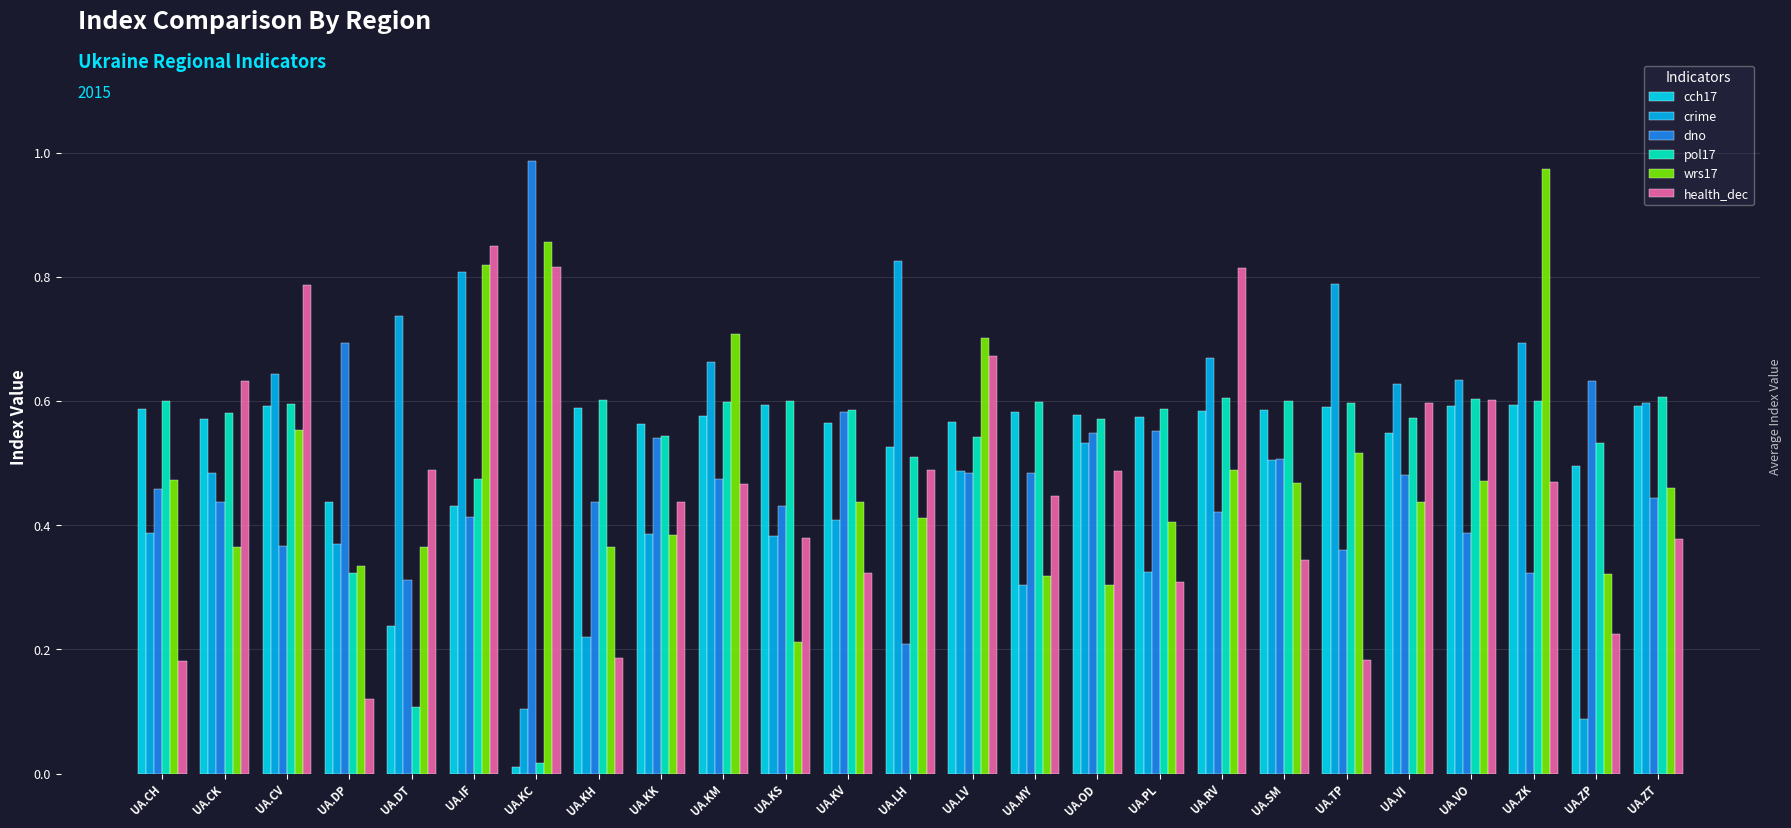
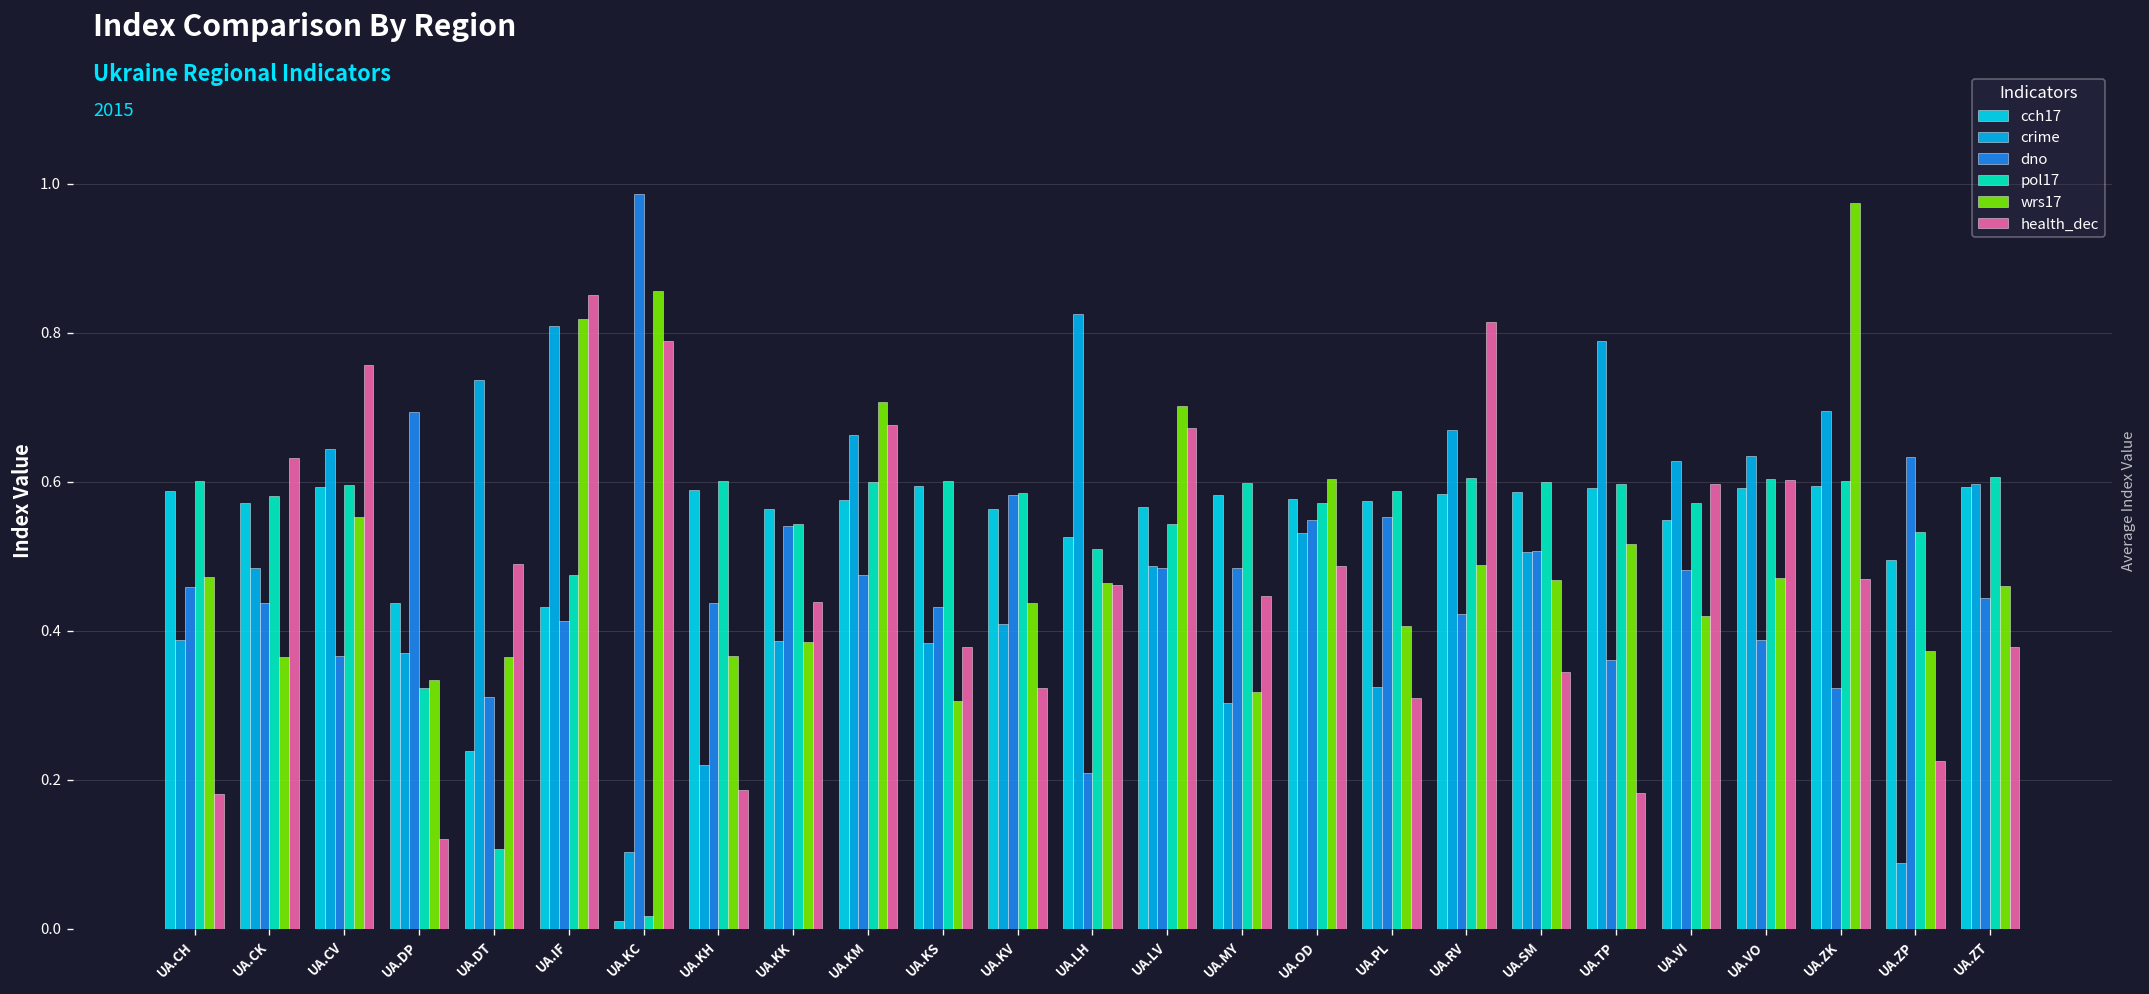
health_dec, UA.CV: 0.79 -> 0.76
health_dec, UA.KC: 0.82 -> 0.79
health_dec, UA.KM: 0.47 -> 0.68
wrs17, UA.KS: 0.21 -> 0.31
wrs17, UA.LH: 0.41 -> 0.46
health_dec, UA.LH: 0.49 -> 0.46
wrs17, UA.OD: 0.30 -> 0.60
wrs17, UA.VI: 0.44 -> 0.42
wrs17, UA.ZP: 0.32 -> 0.37
